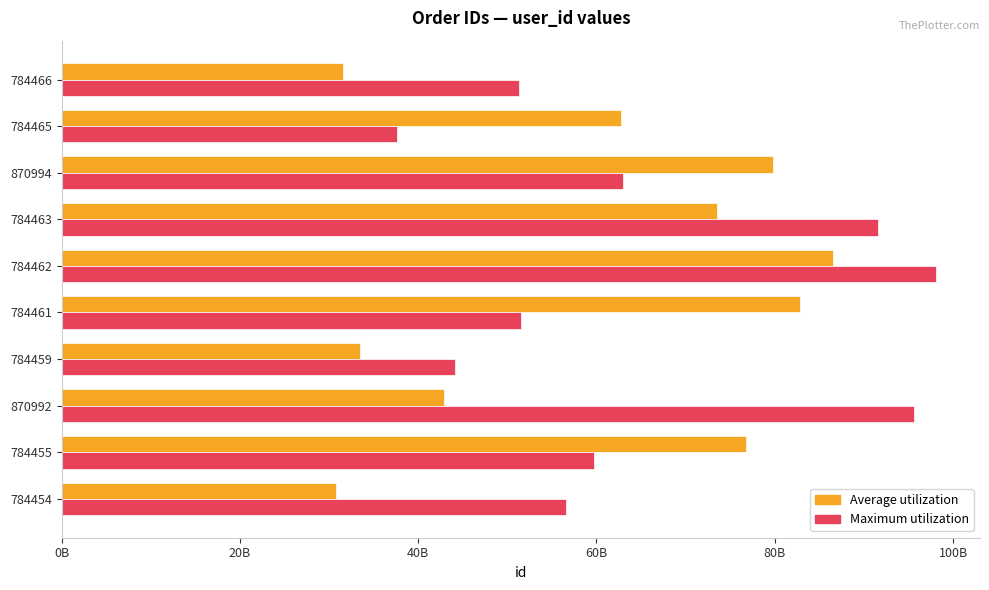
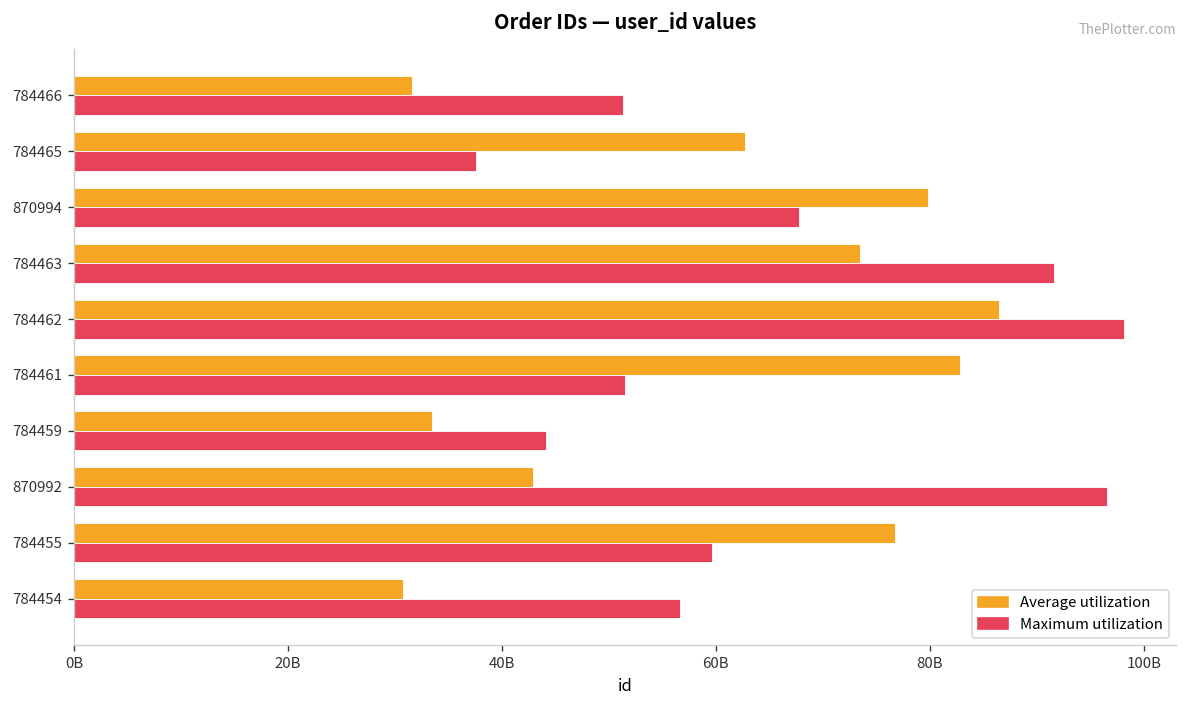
Maximum utilization, 870994: 63000000000 -> 68000000000
Maximum utilization, 870992: 96000000000 -> 97000000000
